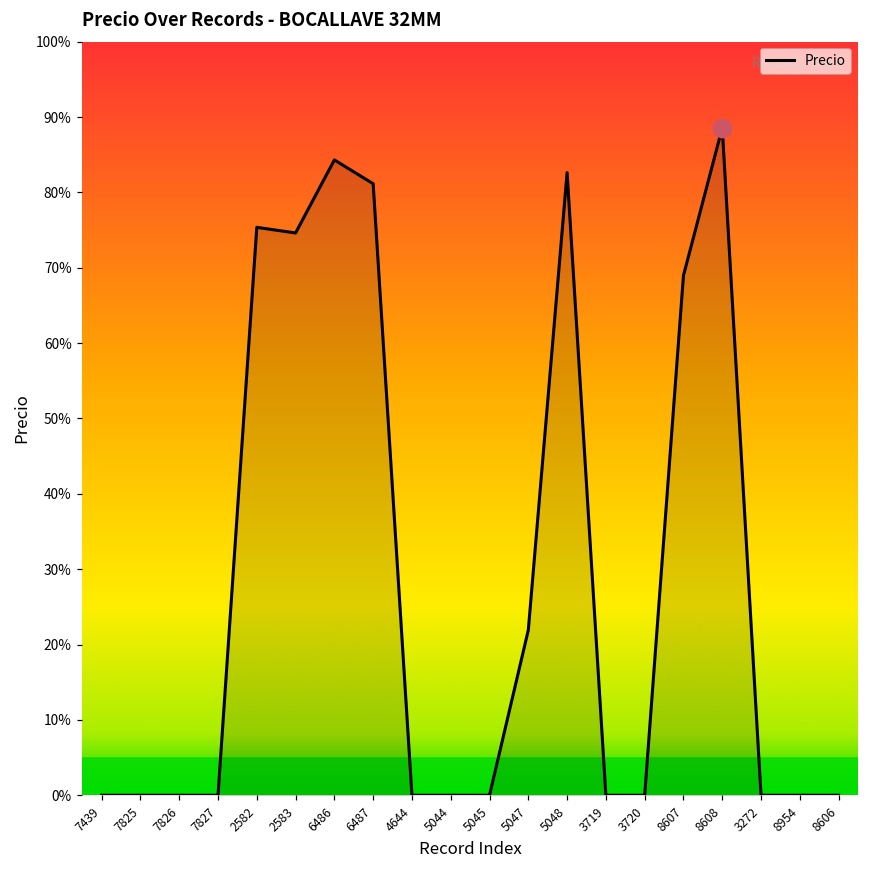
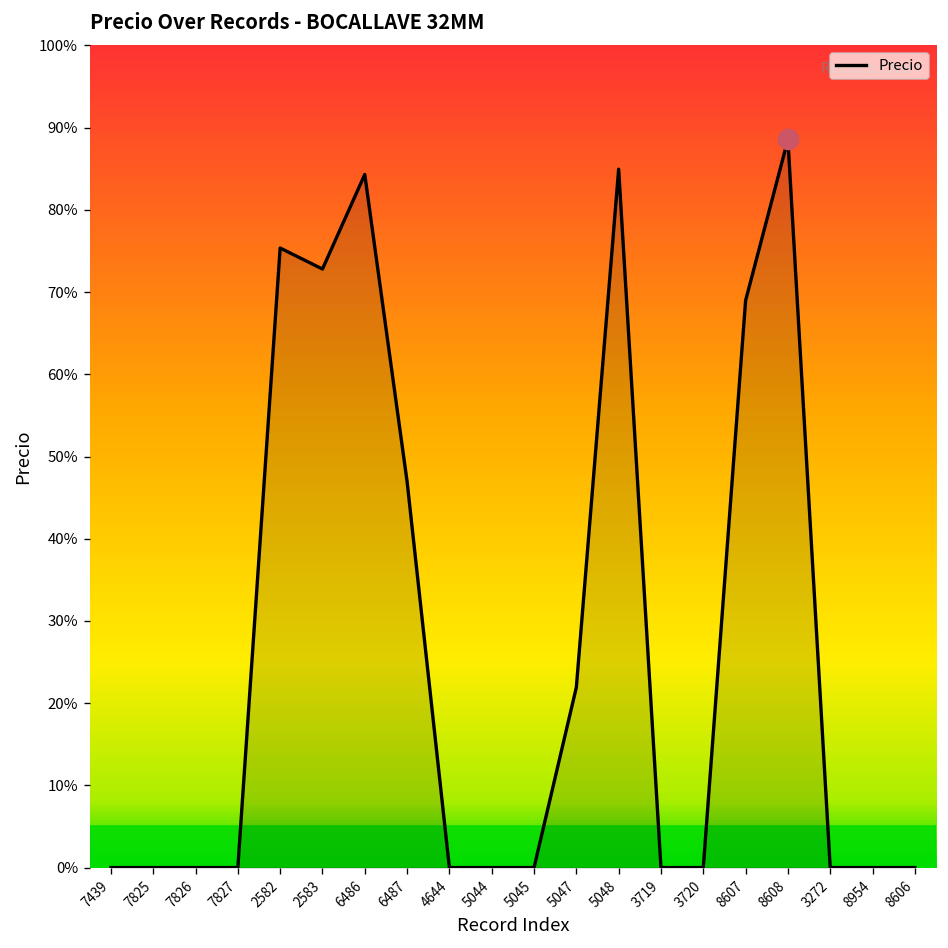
Precio, 2583: 75% -> 73%
Precio, 6487: 81% -> 47%
Precio, 5048: 83% -> 85%
